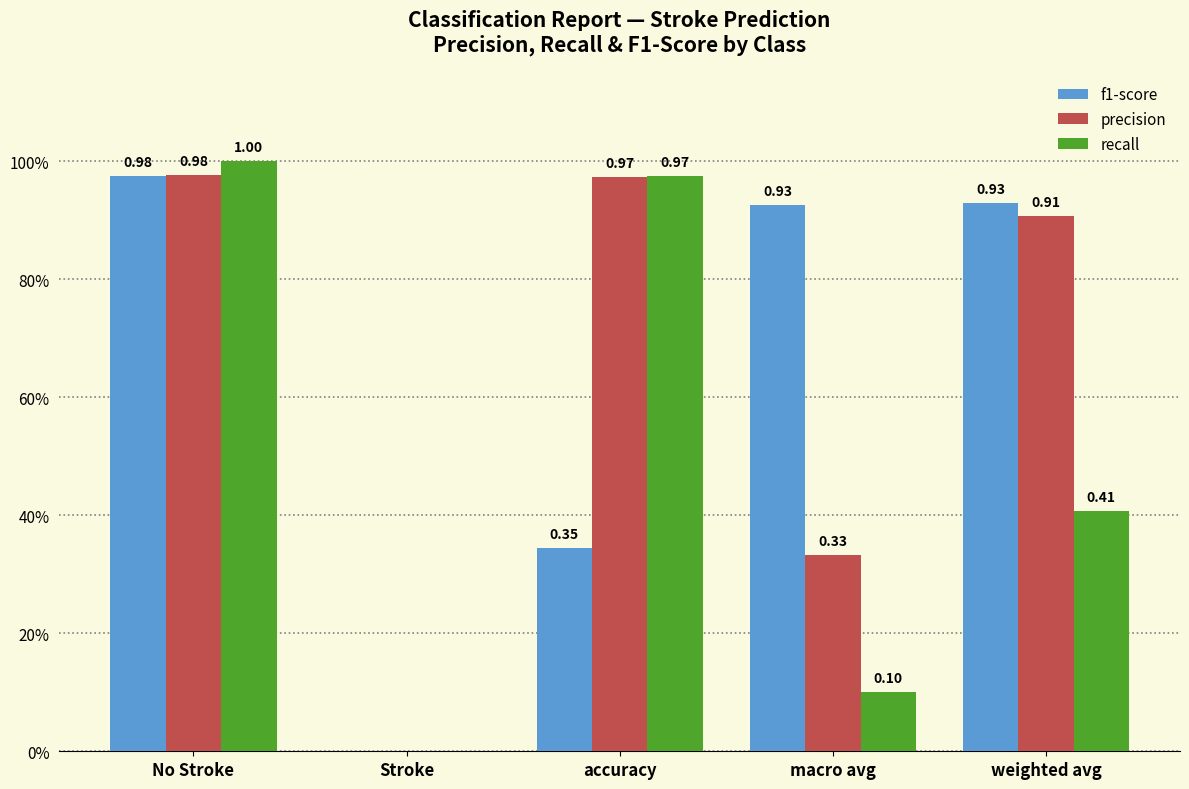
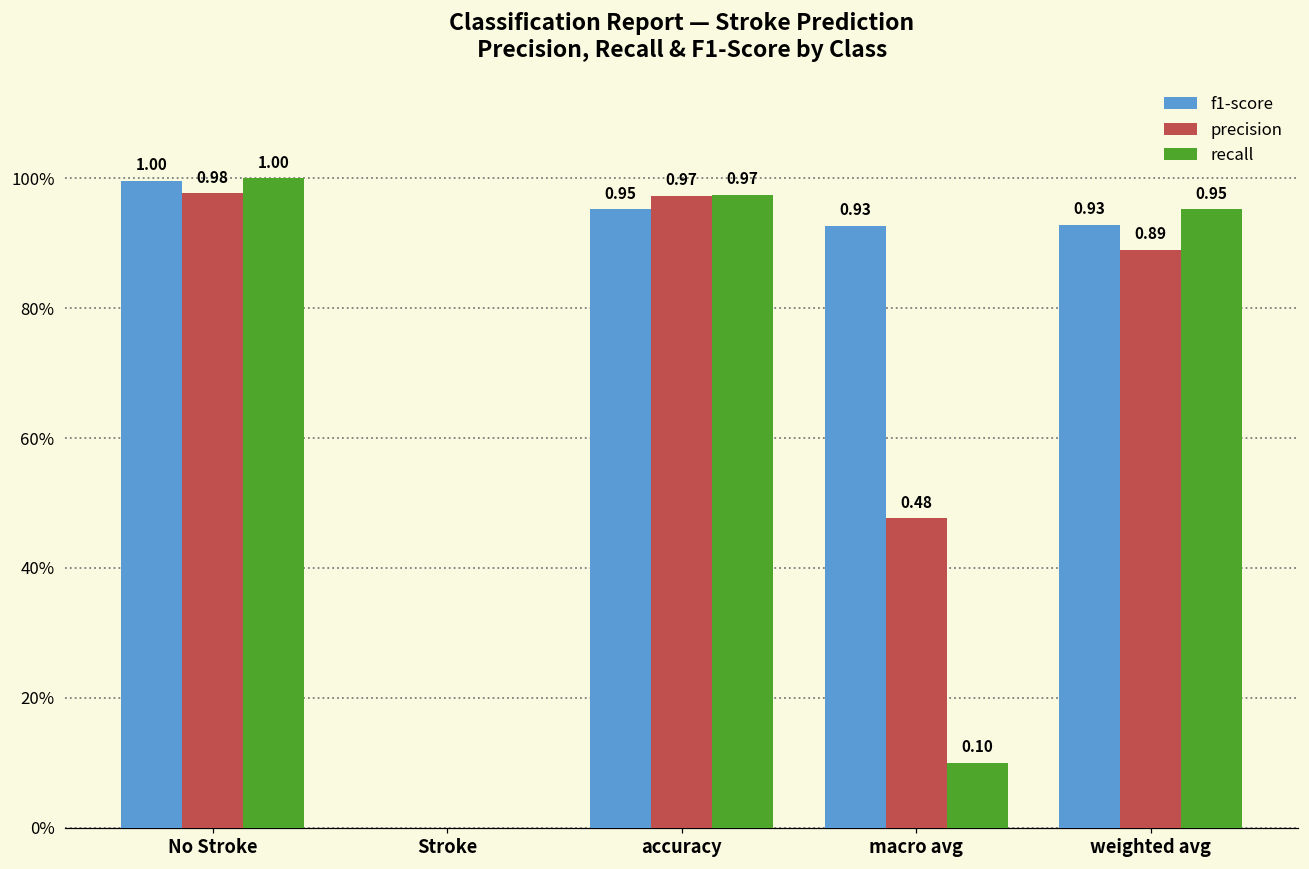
f1-score, No Stroke: 0.98 -> 1.00
f1-score, accuracy: 0.35 -> 0.95
precision, macro avg: 0.33 -> 0.48
precision, weighted avg: 0.91 -> 0.89
recall, weighted avg: 0.41 -> 0.95
